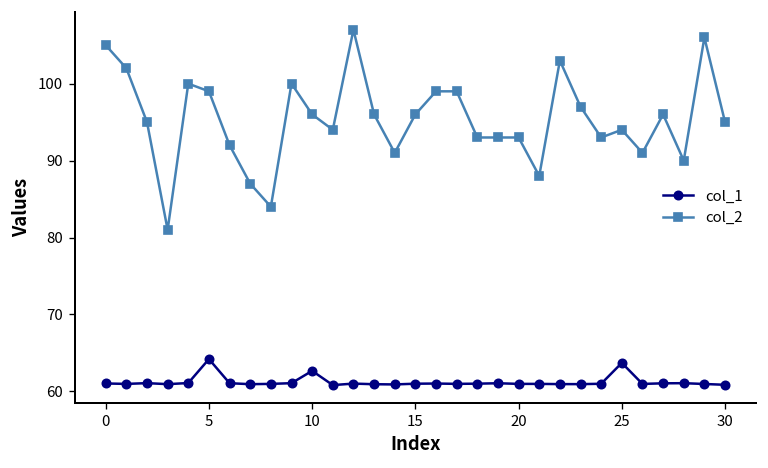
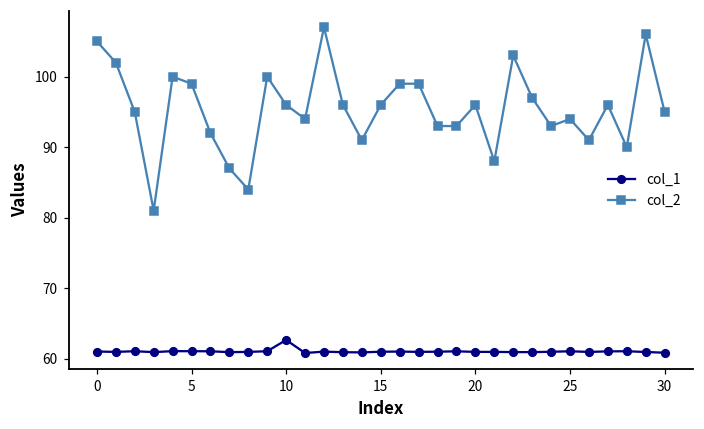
col_1, 5: 64 -> 61
col_2, 20: 93 -> 96
col_1, 25: 64 -> 61
